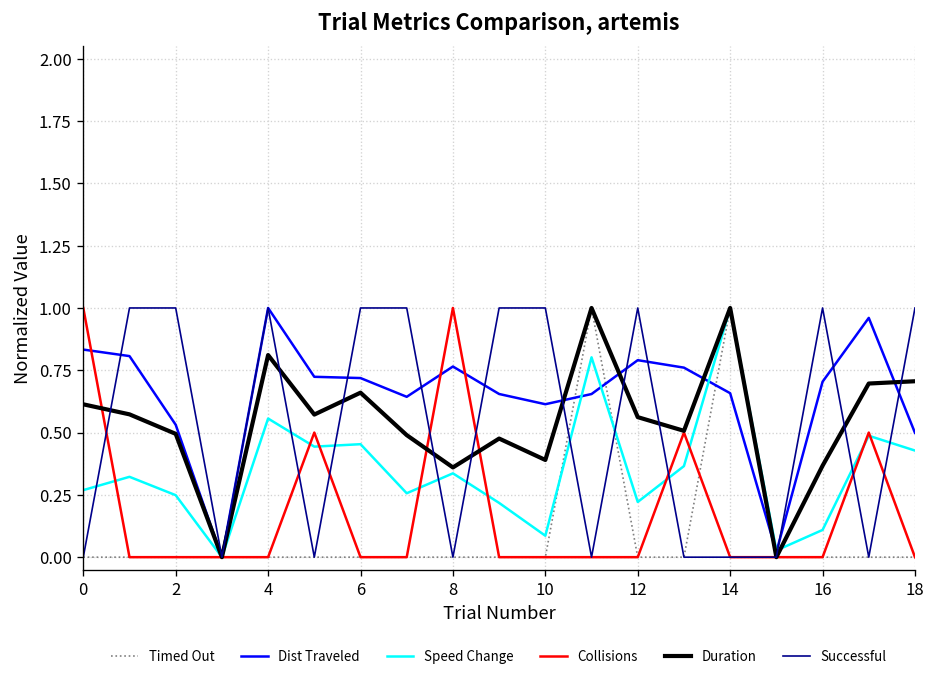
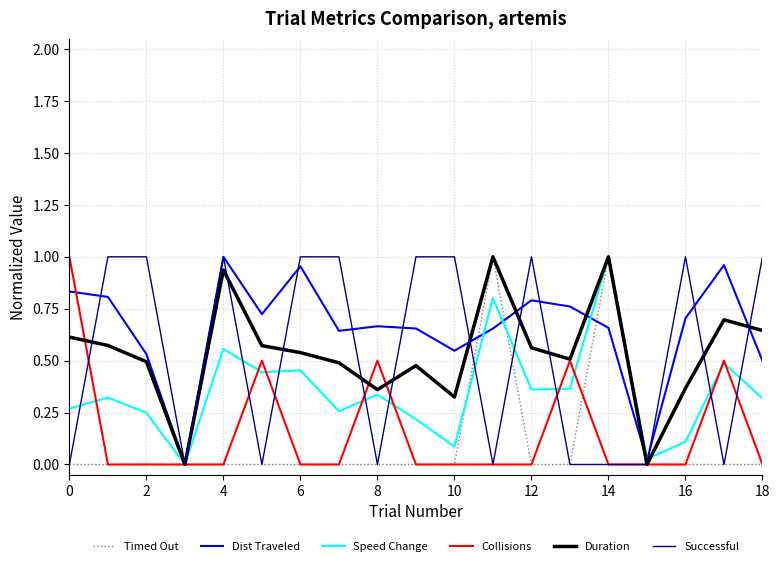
Duration, 4: 0.81 -> 0.94
Dist Traveled, 6: 0.72 -> 0.95
Duration, 6: 0.66 -> 0.54
Dist Traveled, 8: 0.77 -> 0.67
Collisions, 8: 1.00 -> 0.50
Dist Traveled, 10: 0.61 -> 0.55
Duration, 10: 0.39 -> 0.32
Speed Change, 12: 0.22 -> 0.36
Speed Change, 18: 0.43 -> 0.32
Duration, 18: 0.71 -> 0.65
